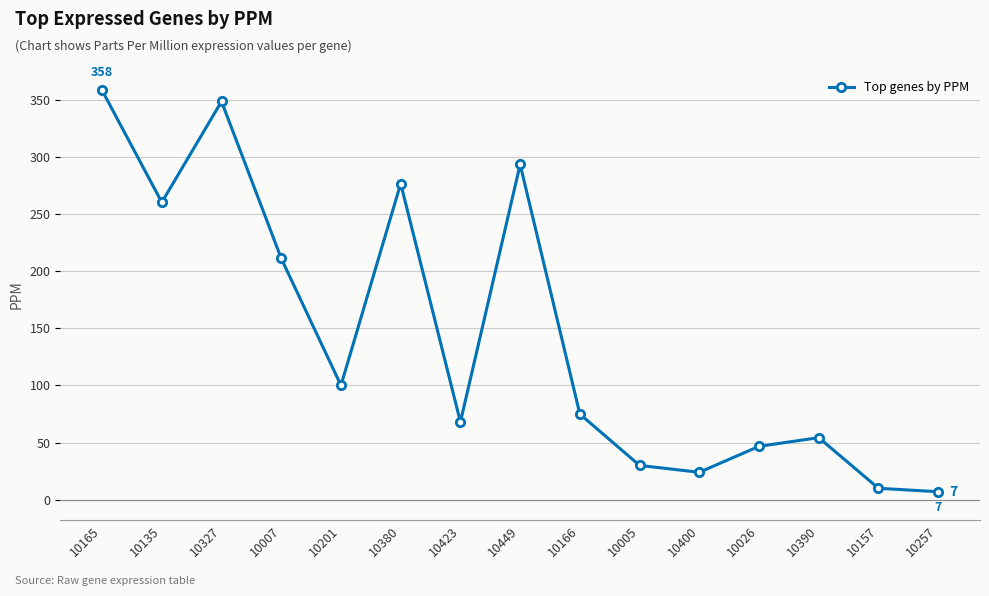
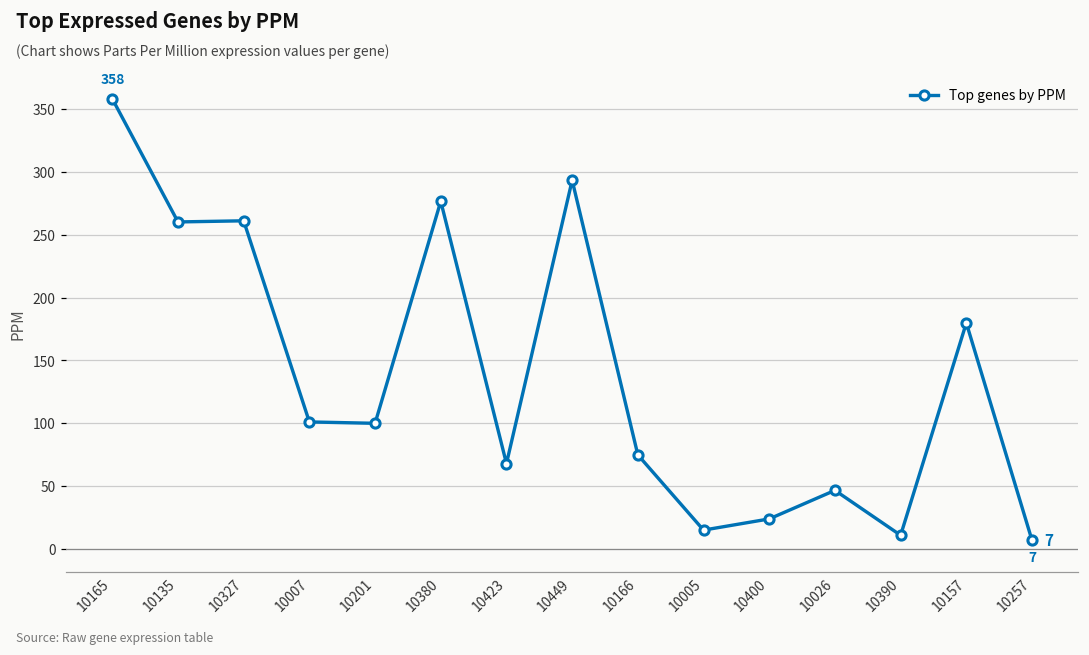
10327: 348 -> 261
10007: 211 -> 101
10005: 30 -> 15
10390: 54 -> 11
10157: 10 -> 180
